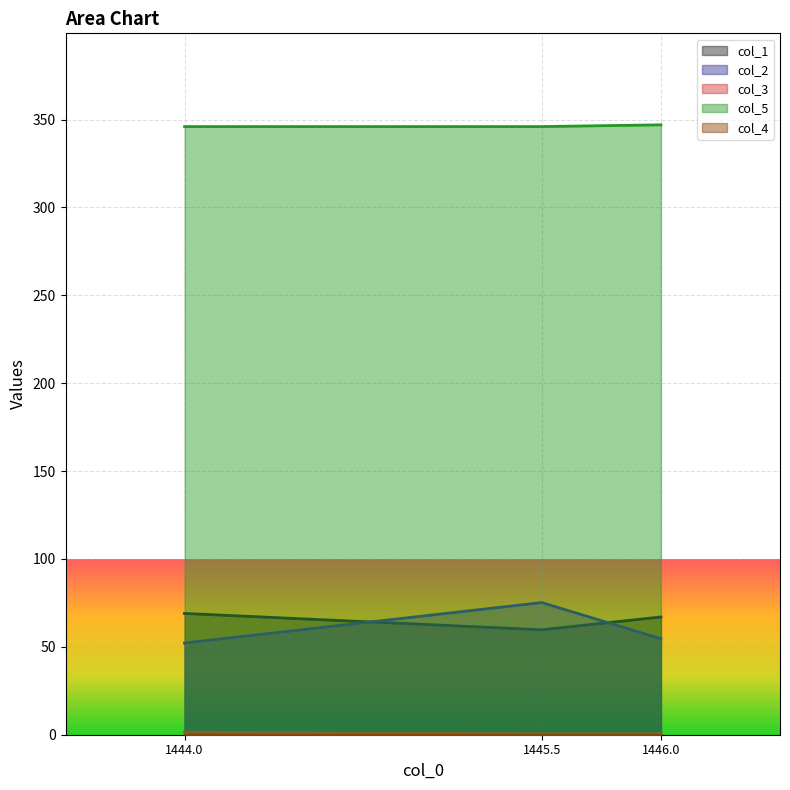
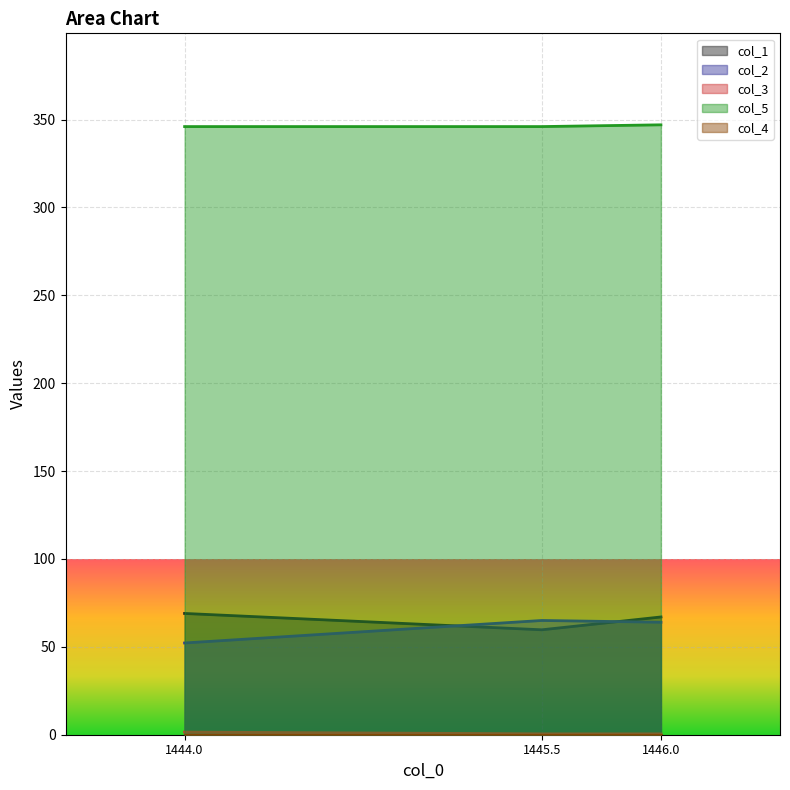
col_2, 1445.5: 75 -> 65
col_2, 1446.0: 55 -> 64
